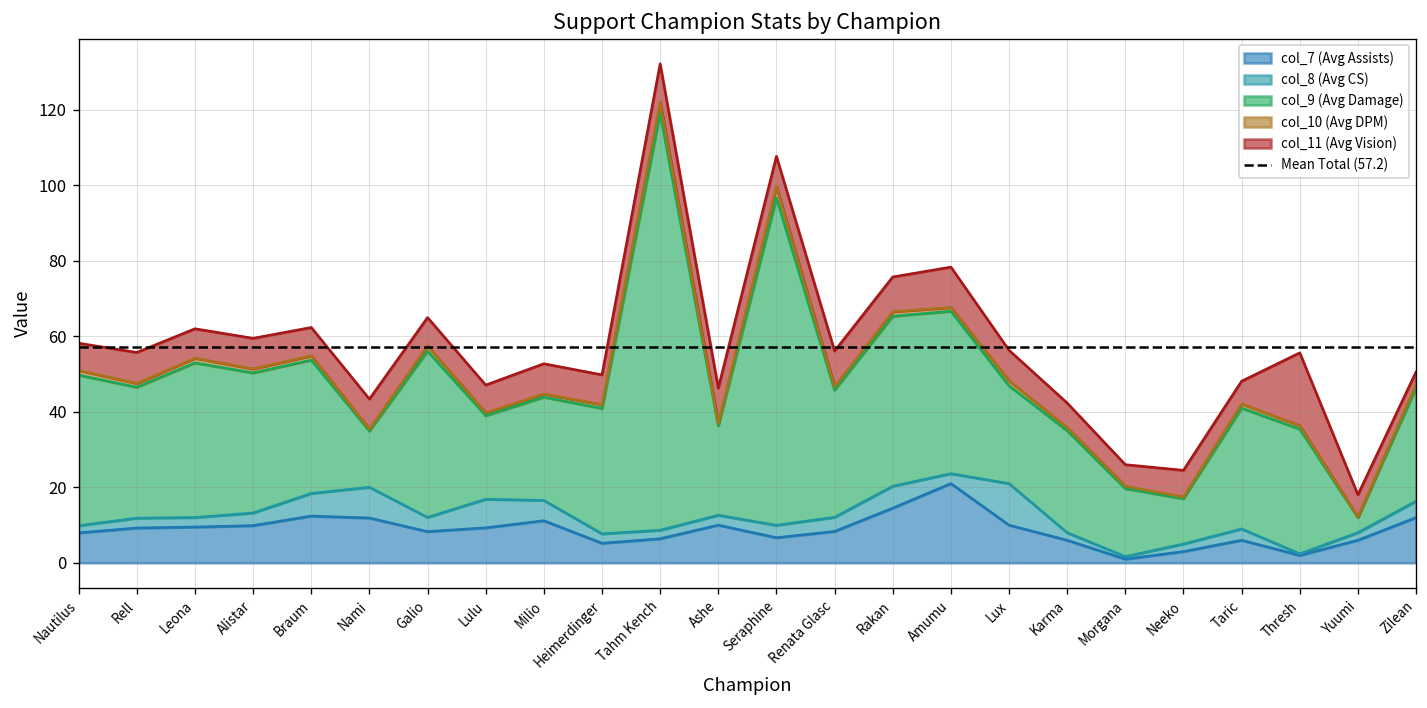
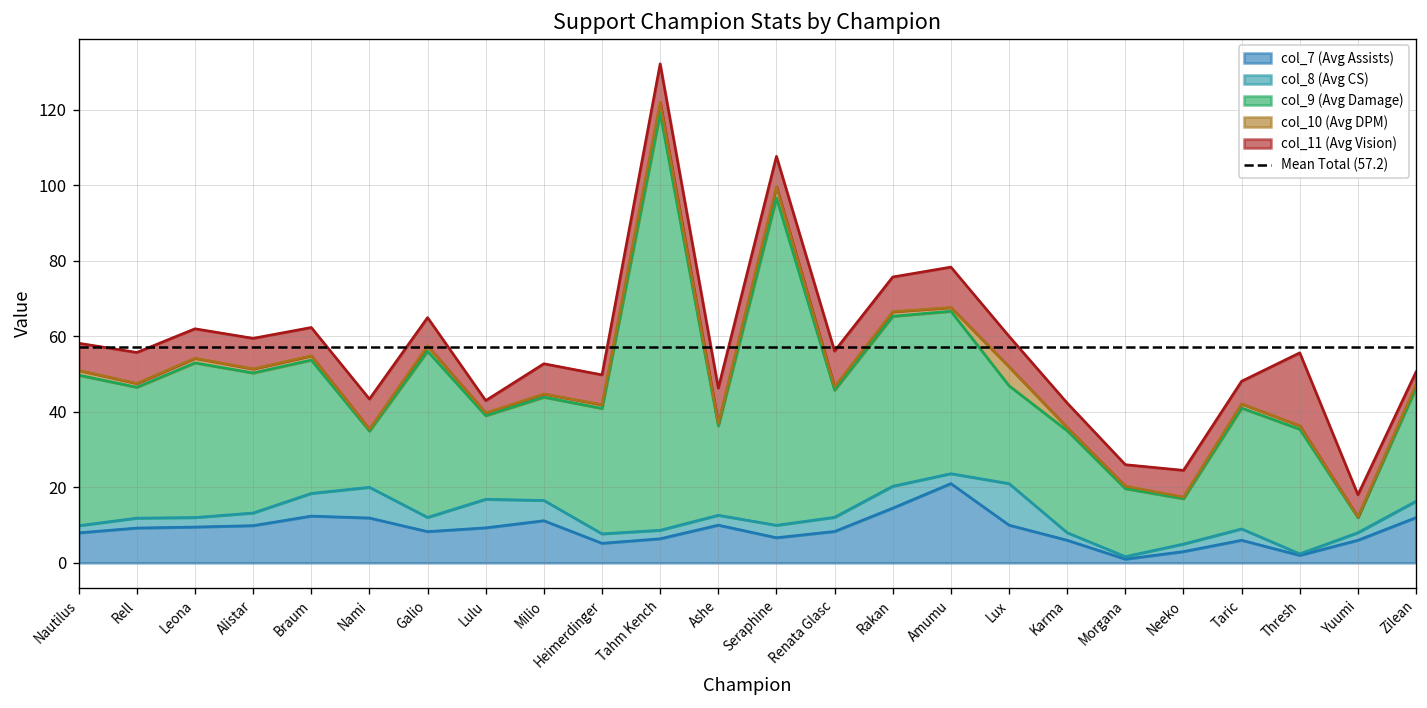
col_11 (Avg Vision), Lulu: 7 -> 3
col_10 (Avg DPM), Lux: 1 -> 5
